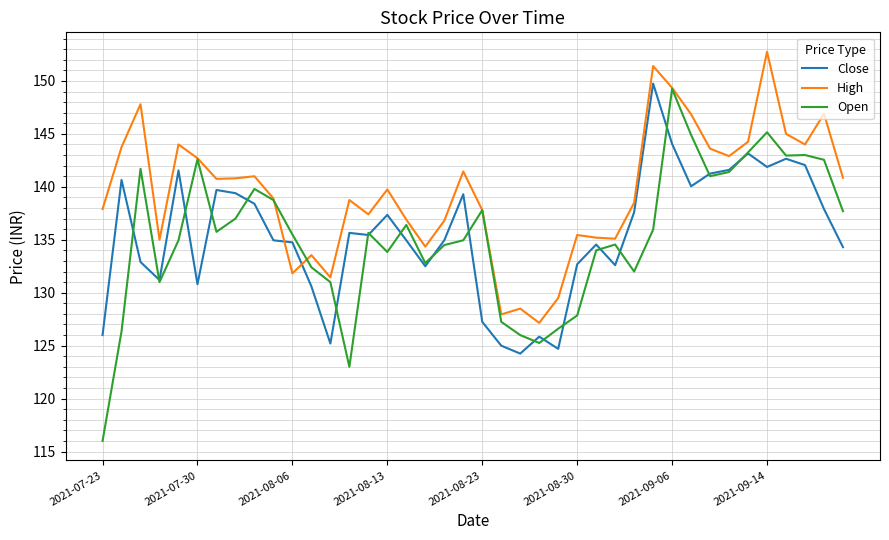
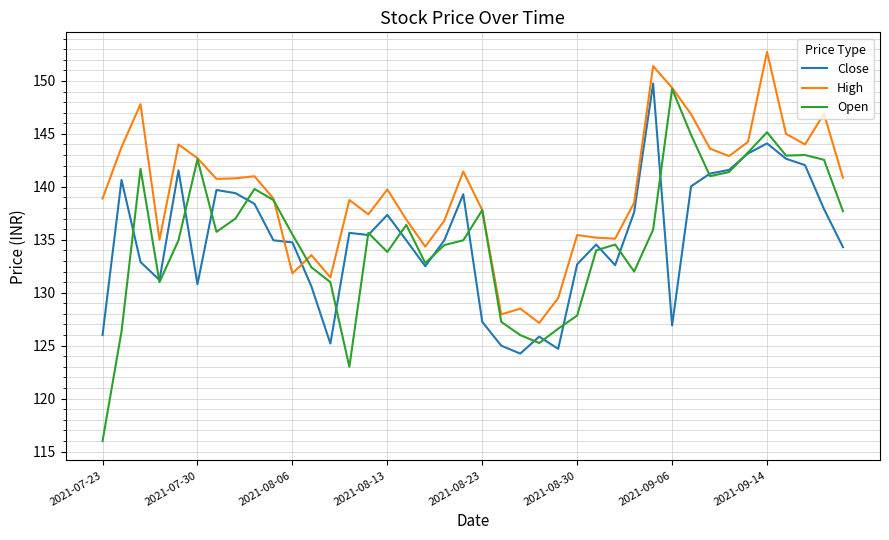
High, 2021-07-23: 137.9 -> 138.9
Close, 2021-09-06: 144.1 -> 126.9
Close, 2021-09-14: 141.9 -> 144.1
